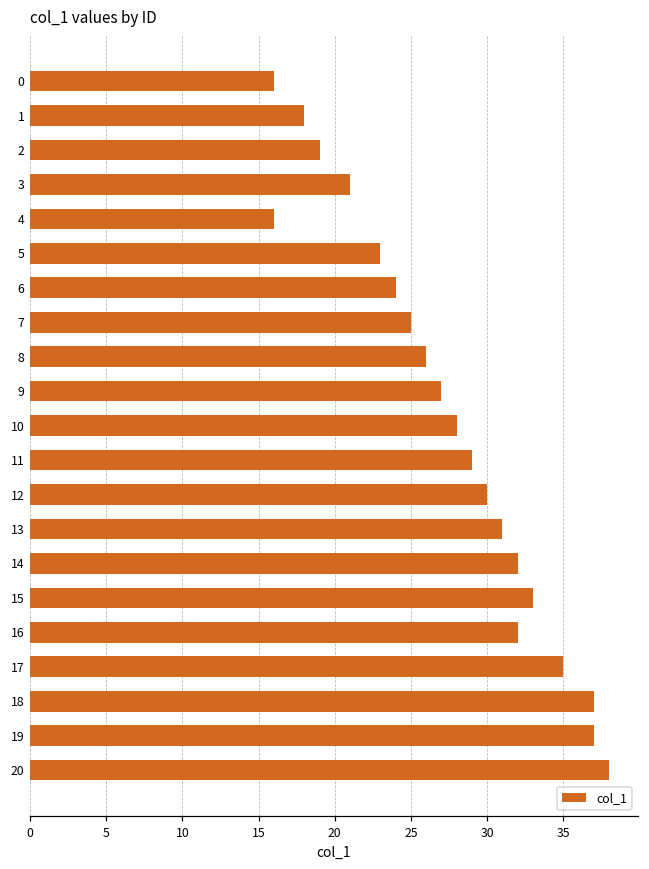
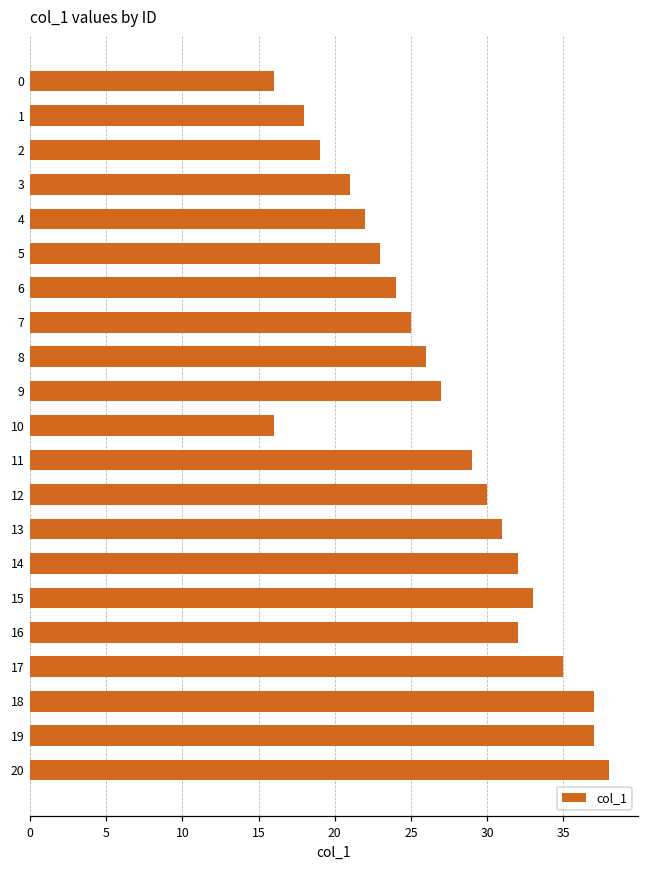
4: 16 -> 22
10: 28 -> 16
